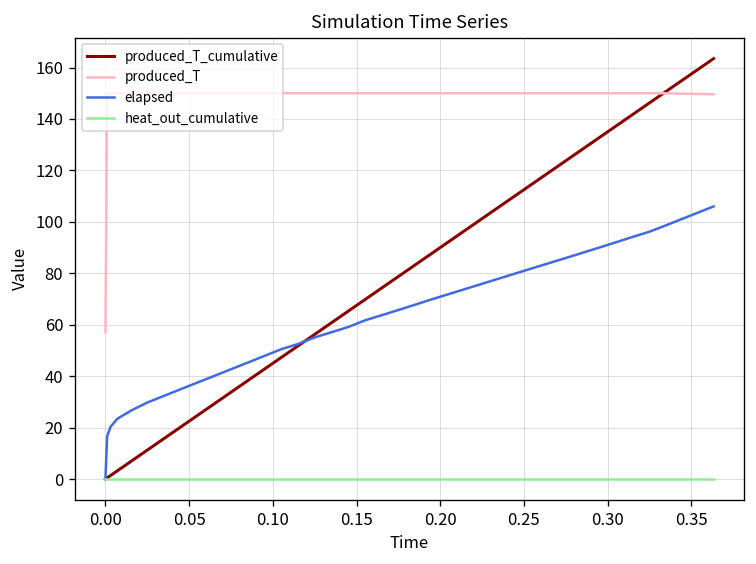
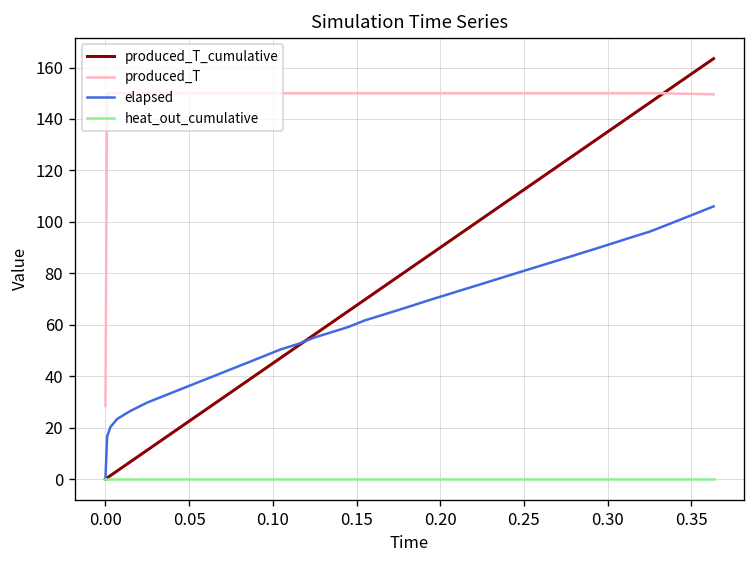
produced_T, 0.00: 57 -> 28
